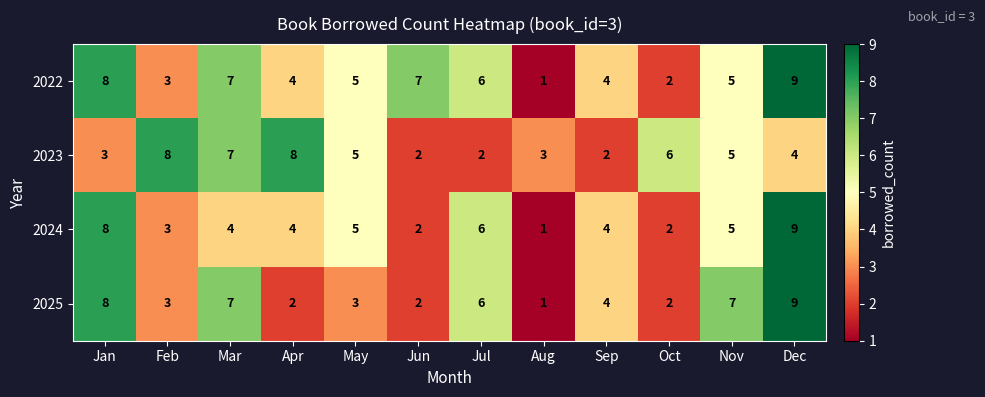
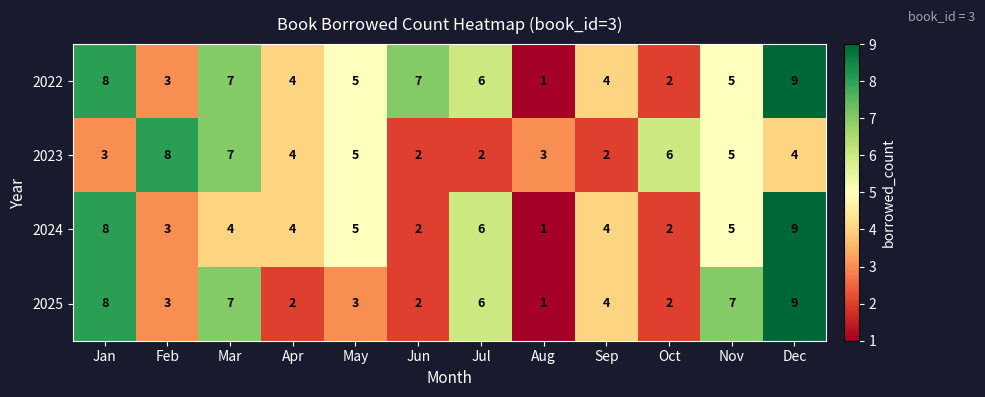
2023, Apr: 8 -> 4
